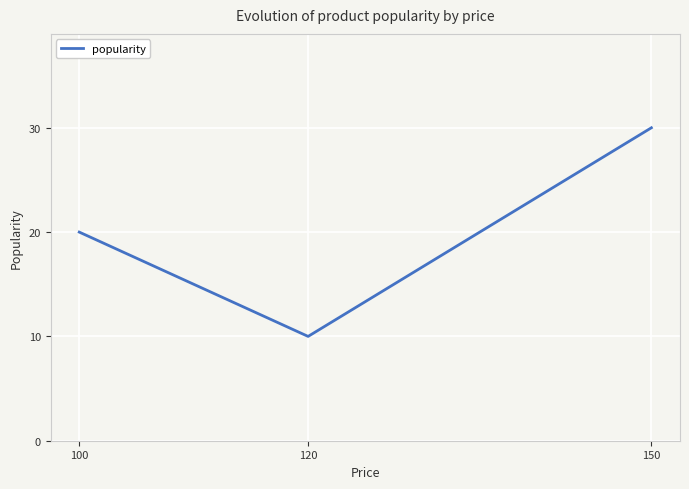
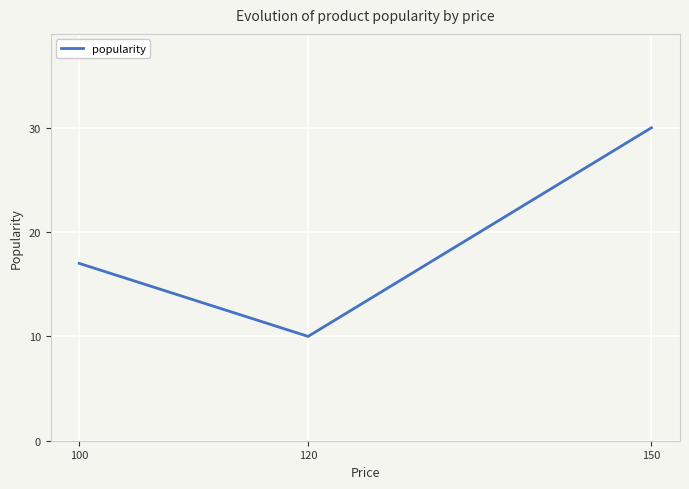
100: 20 -> 17
